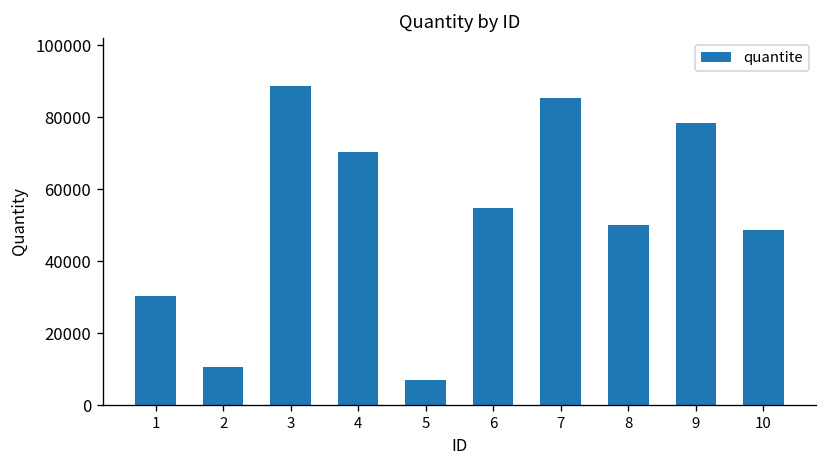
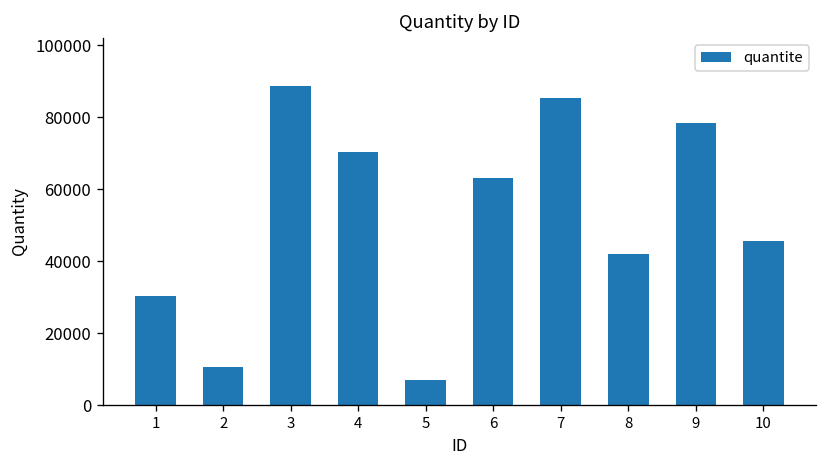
6: 55000 -> 63000
8: 50000 -> 42000
10: 49000 -> 46000
